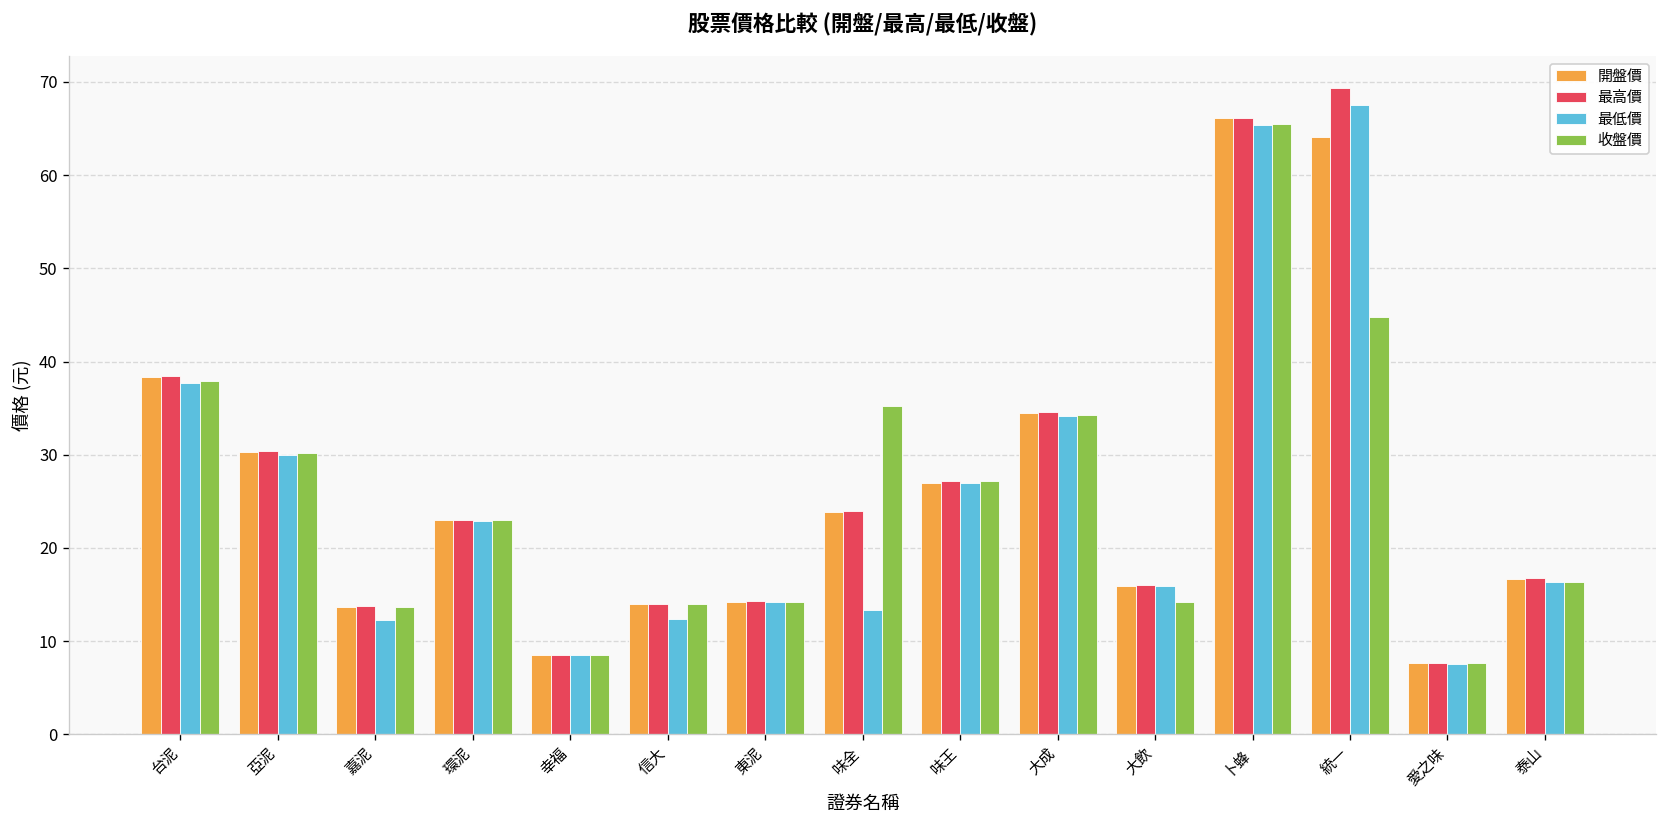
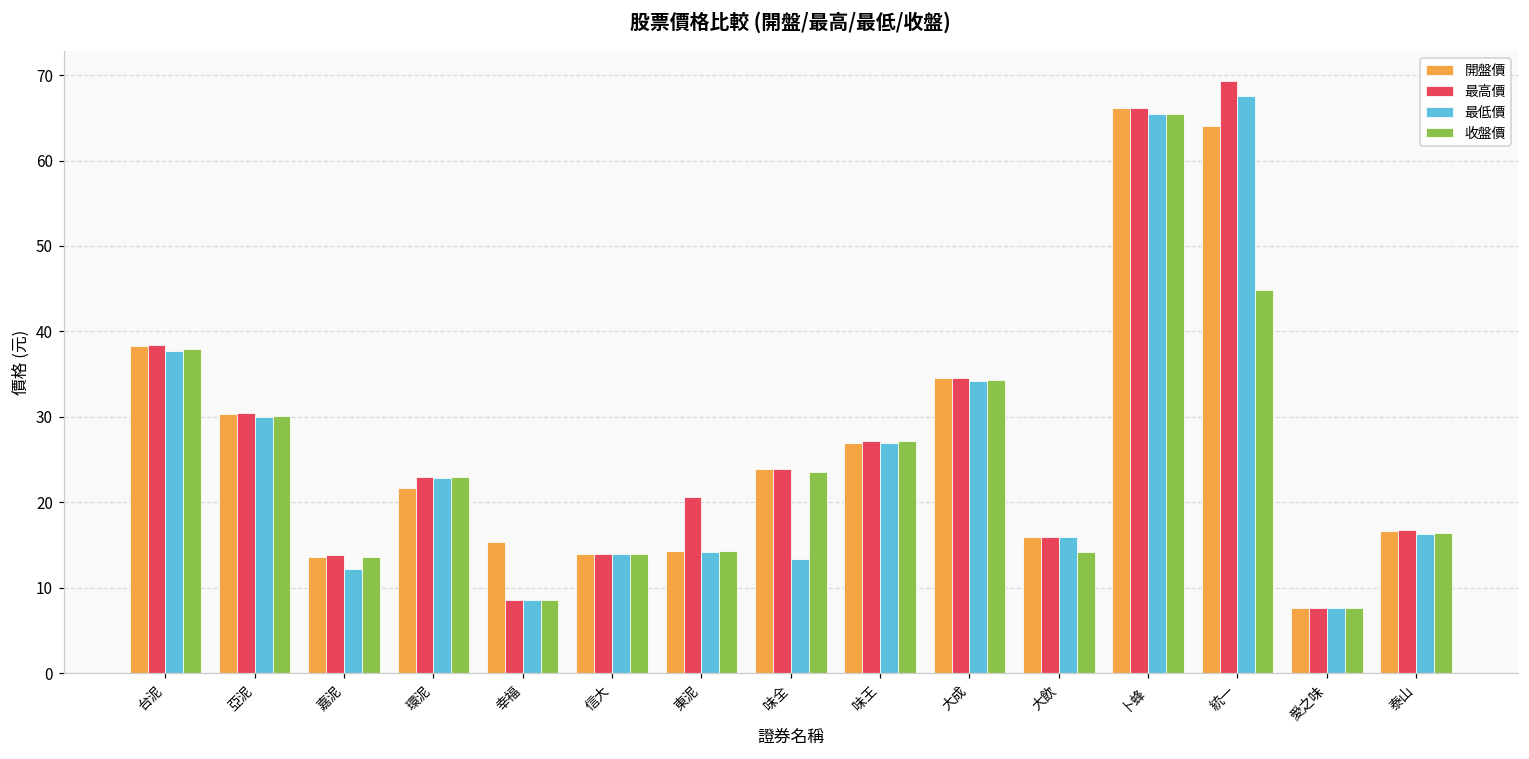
開盤價, 環泥: 23 -> 22
開盤價, 幸福: 9 -> 15
最低價, 信大: 12 -> 14
最高價, 東泥: 14 -> 21
收盤價, 味全: 35 -> 24
